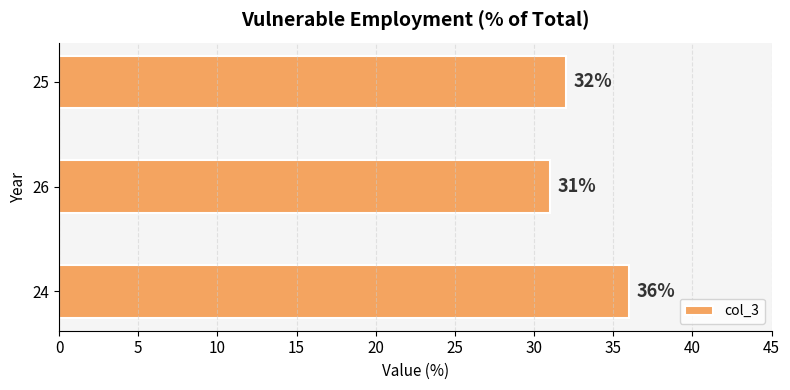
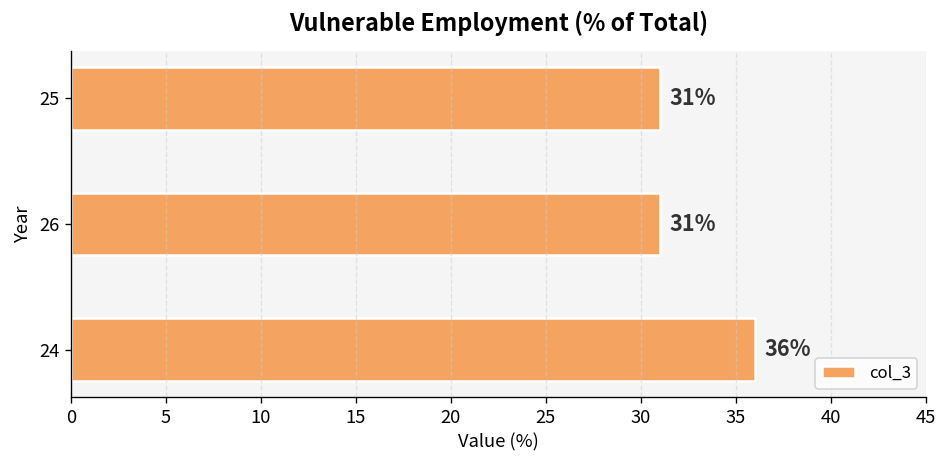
25: 32% -> 31%
